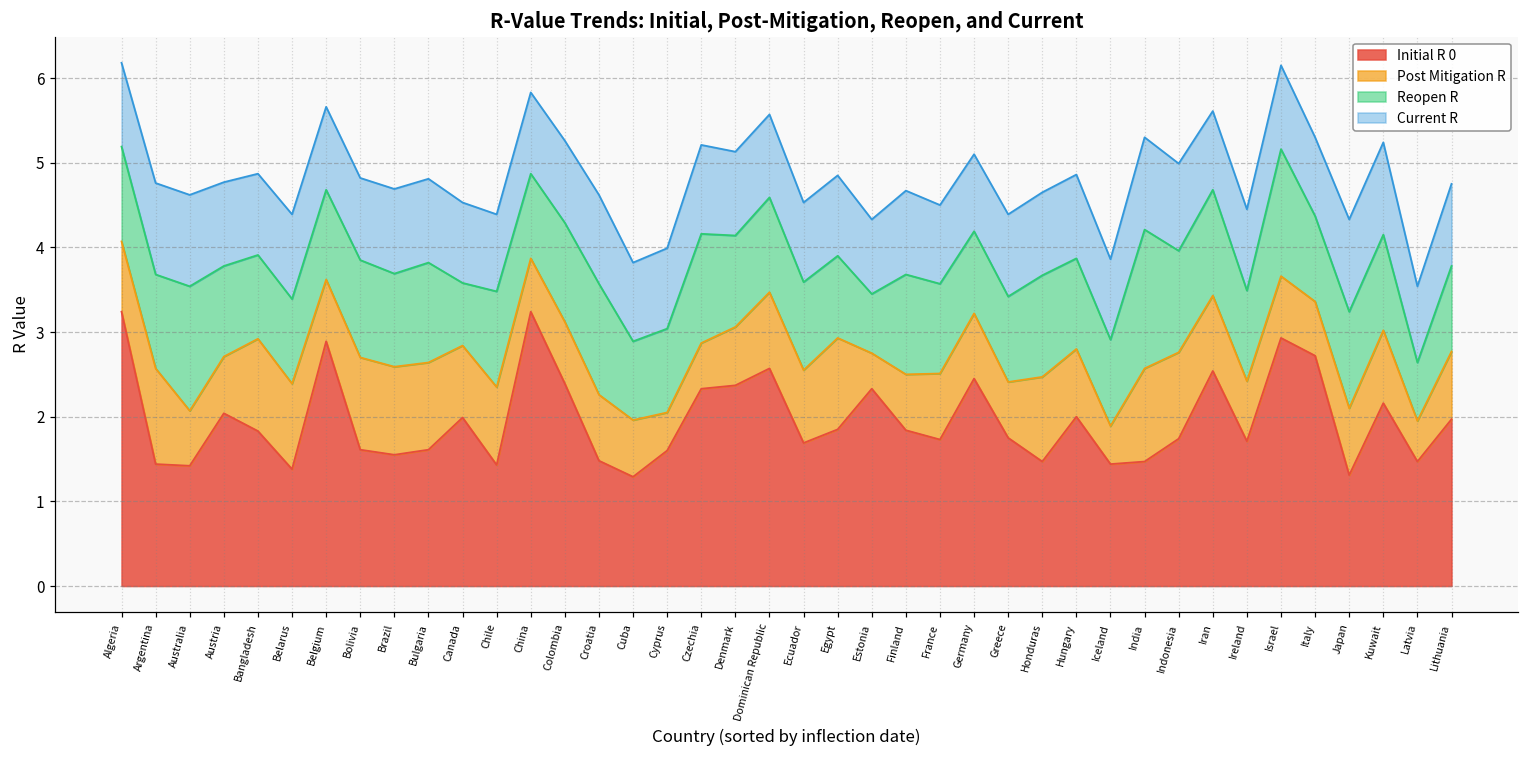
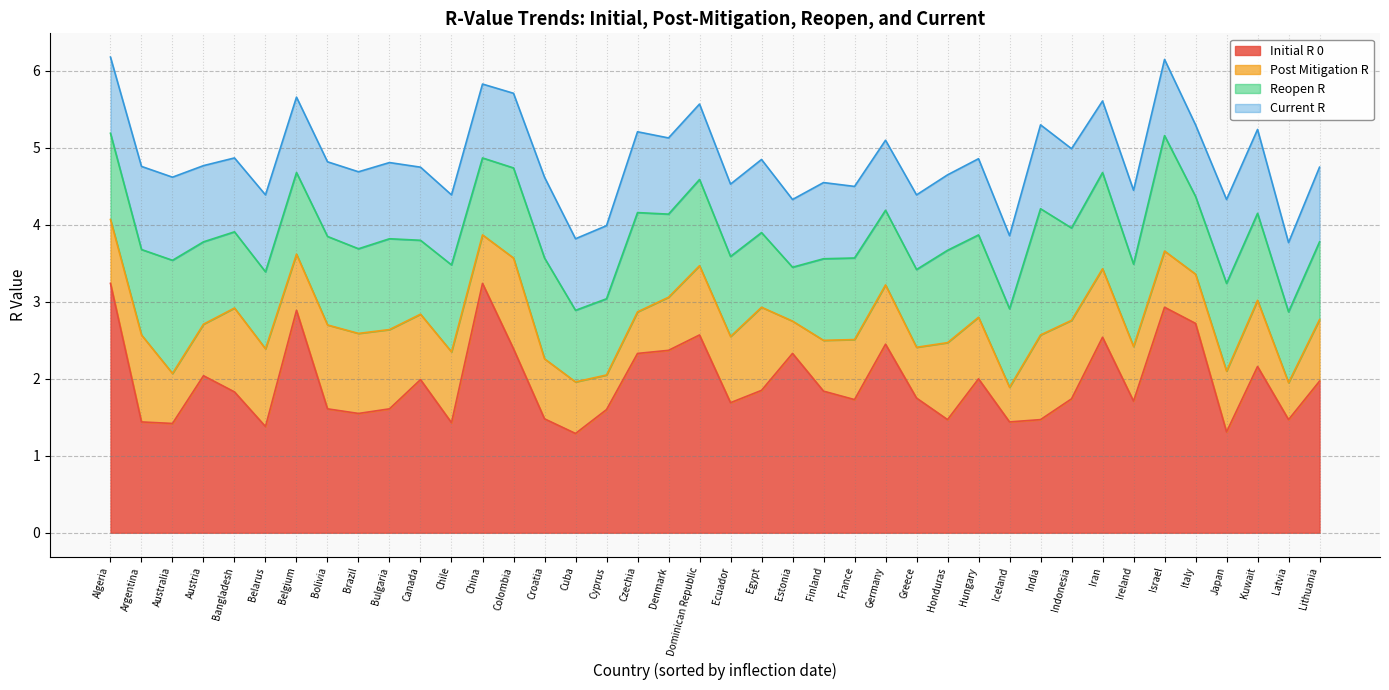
Reopen R, Canada: 0.7 -> 1.0
Post Mitigation R, Colombia: 0.7 -> 1.2
Reopen R, Finland: 1.2 -> 1.1
Reopen R, Latvia: 0.7 -> 0.9
